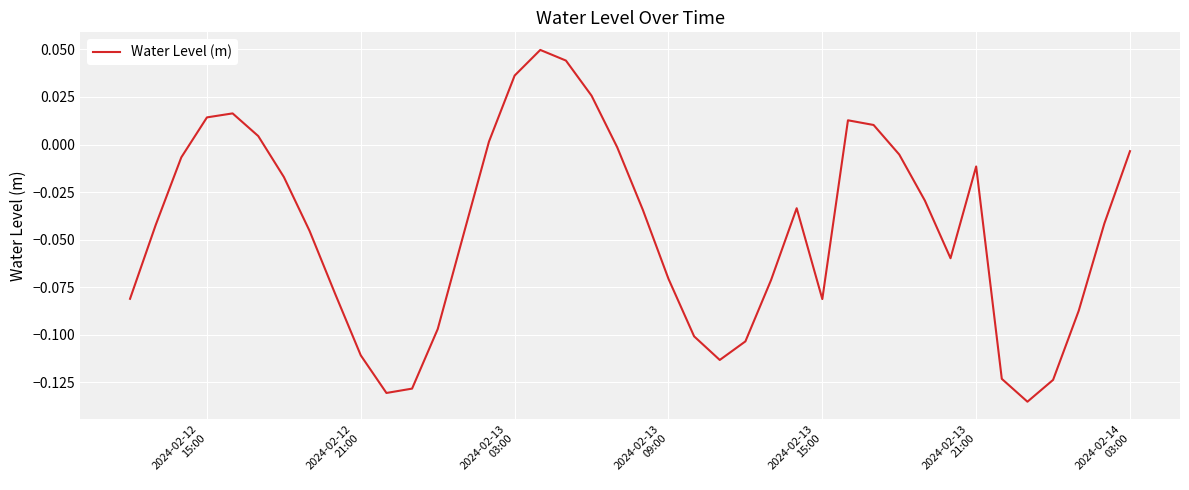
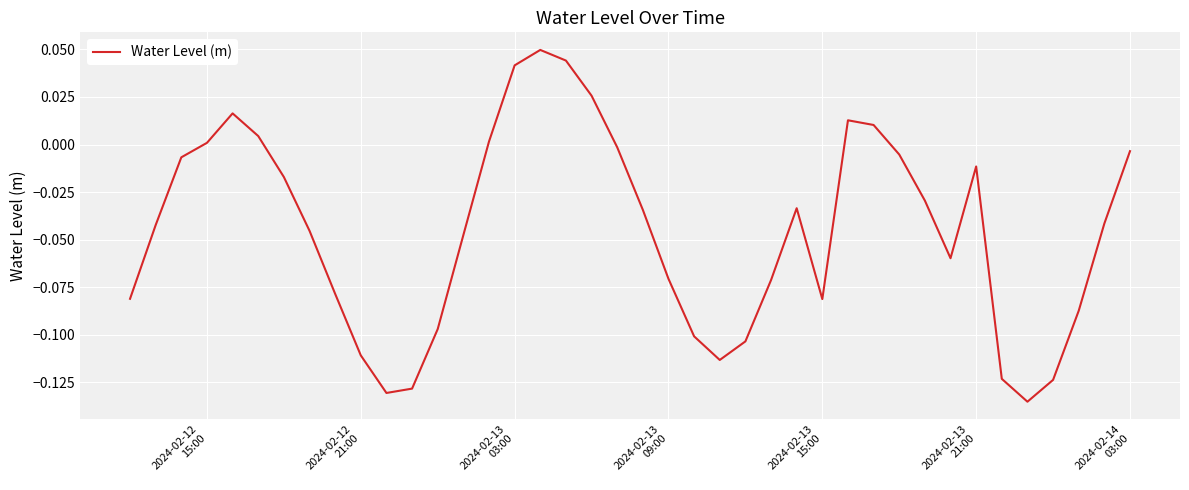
2024-02-12 15:00: 0.014 -> 0.001
2024-02-13 03:00: 0.036 -> 0.042
